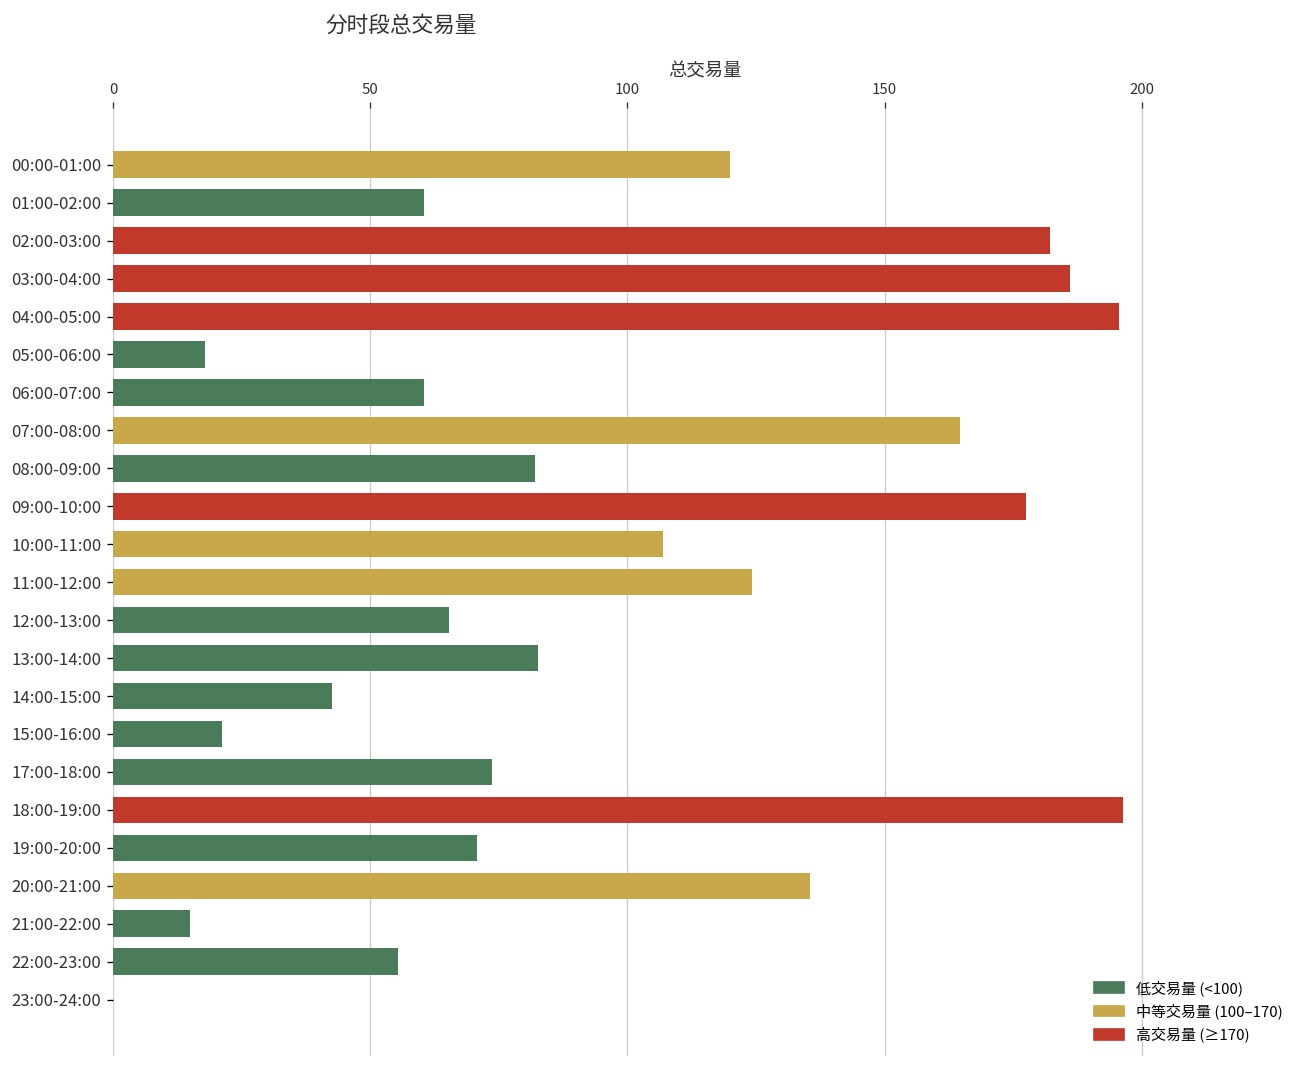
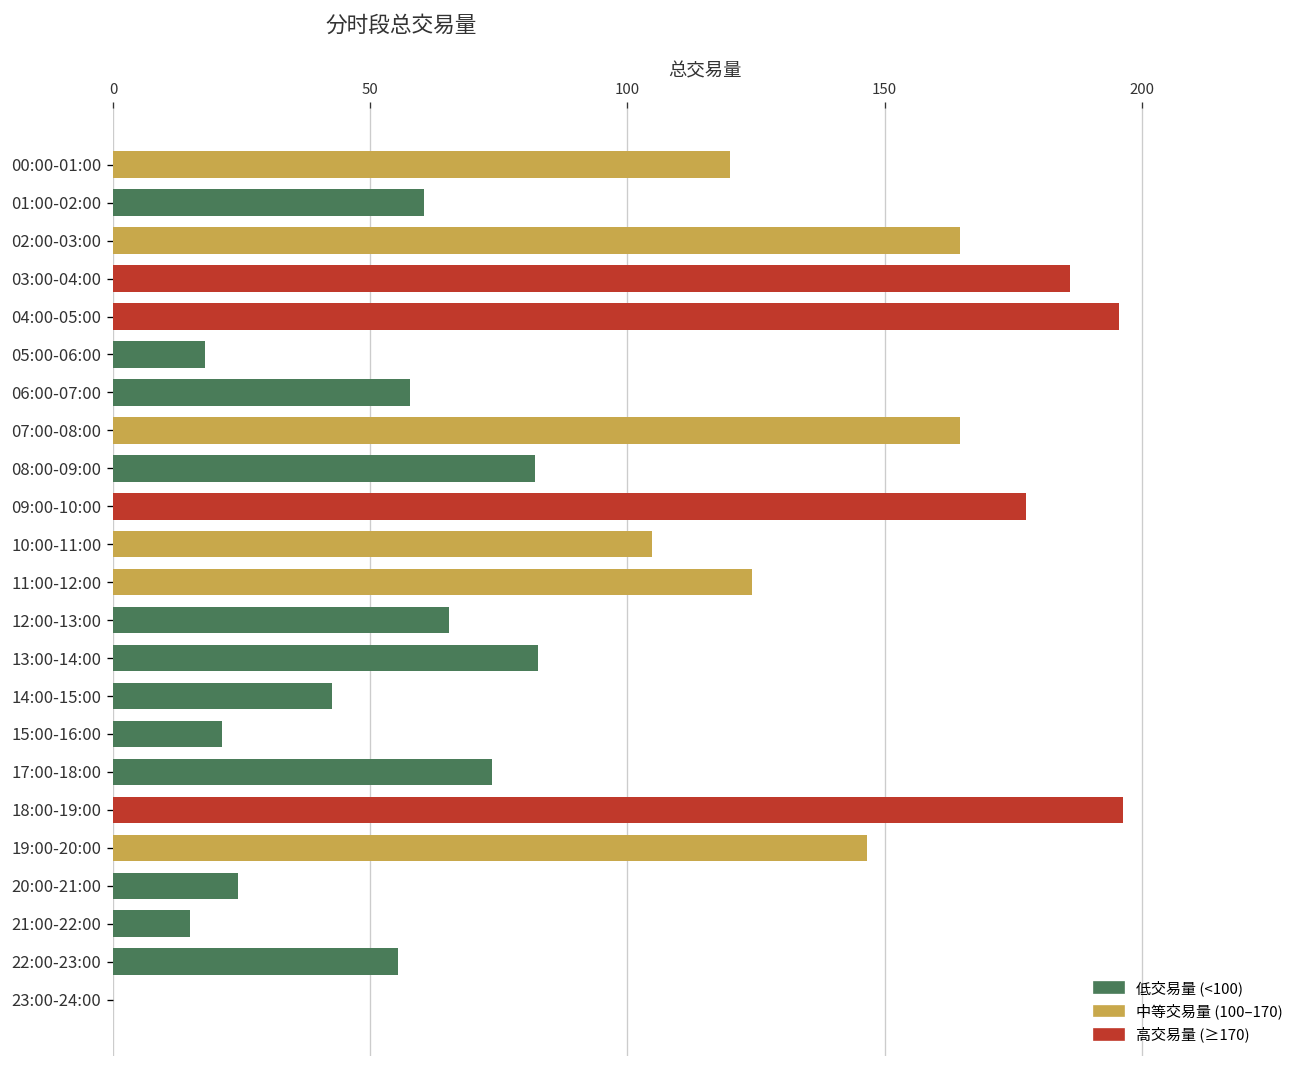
02:00-03:00: 182 -> 165
06:00-07:00: 61 -> 58
10:00-11:00: 107 -> 105
19:00-20:00: 71 -> 147
20:00-21:00: 136 -> 24
